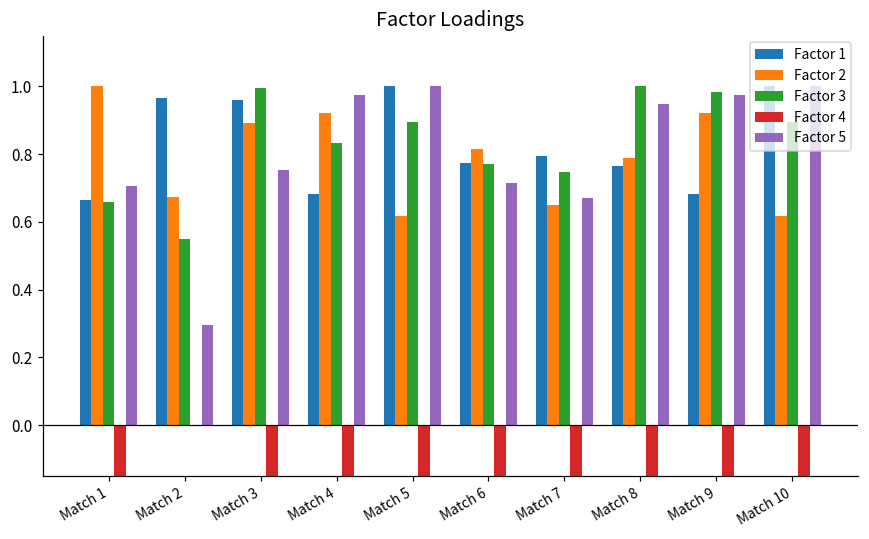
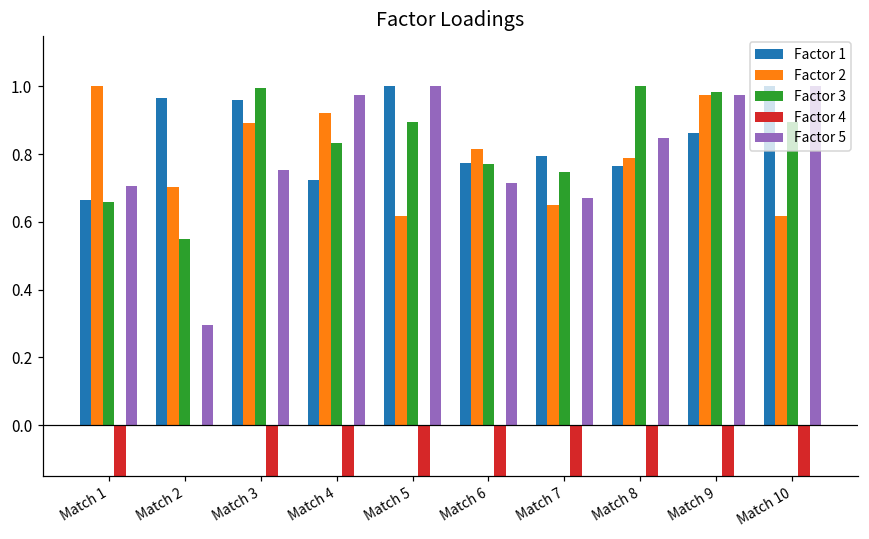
Factor 2, Match 2: 0.67 -> 0.70
Factor 1, Match 4: 0.68 -> 0.72
Factor 5, Match 8: 0.95 -> 0.85
Factor 1, Match 9: 0.68 -> 0.86
Factor 2, Match 9: 0.92 -> 0.97
